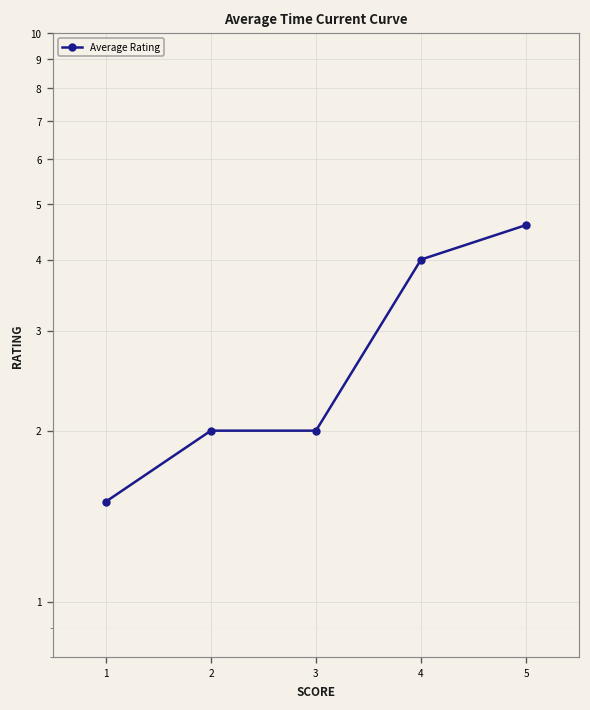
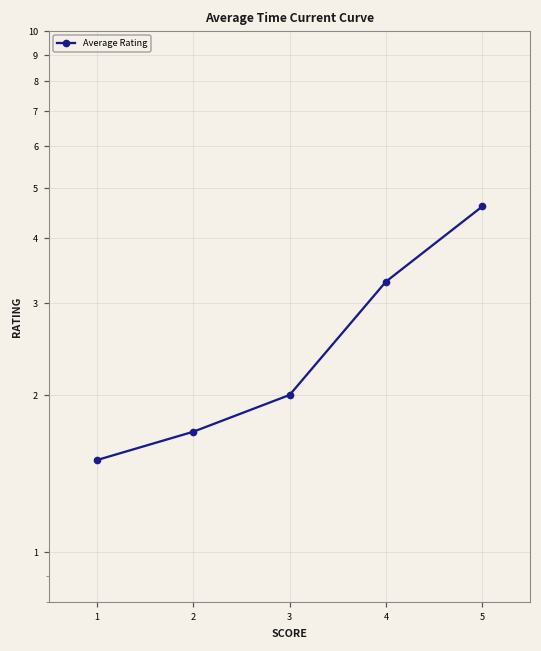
2: 2.0 -> 1.7
4: 4.0 -> 3.3
